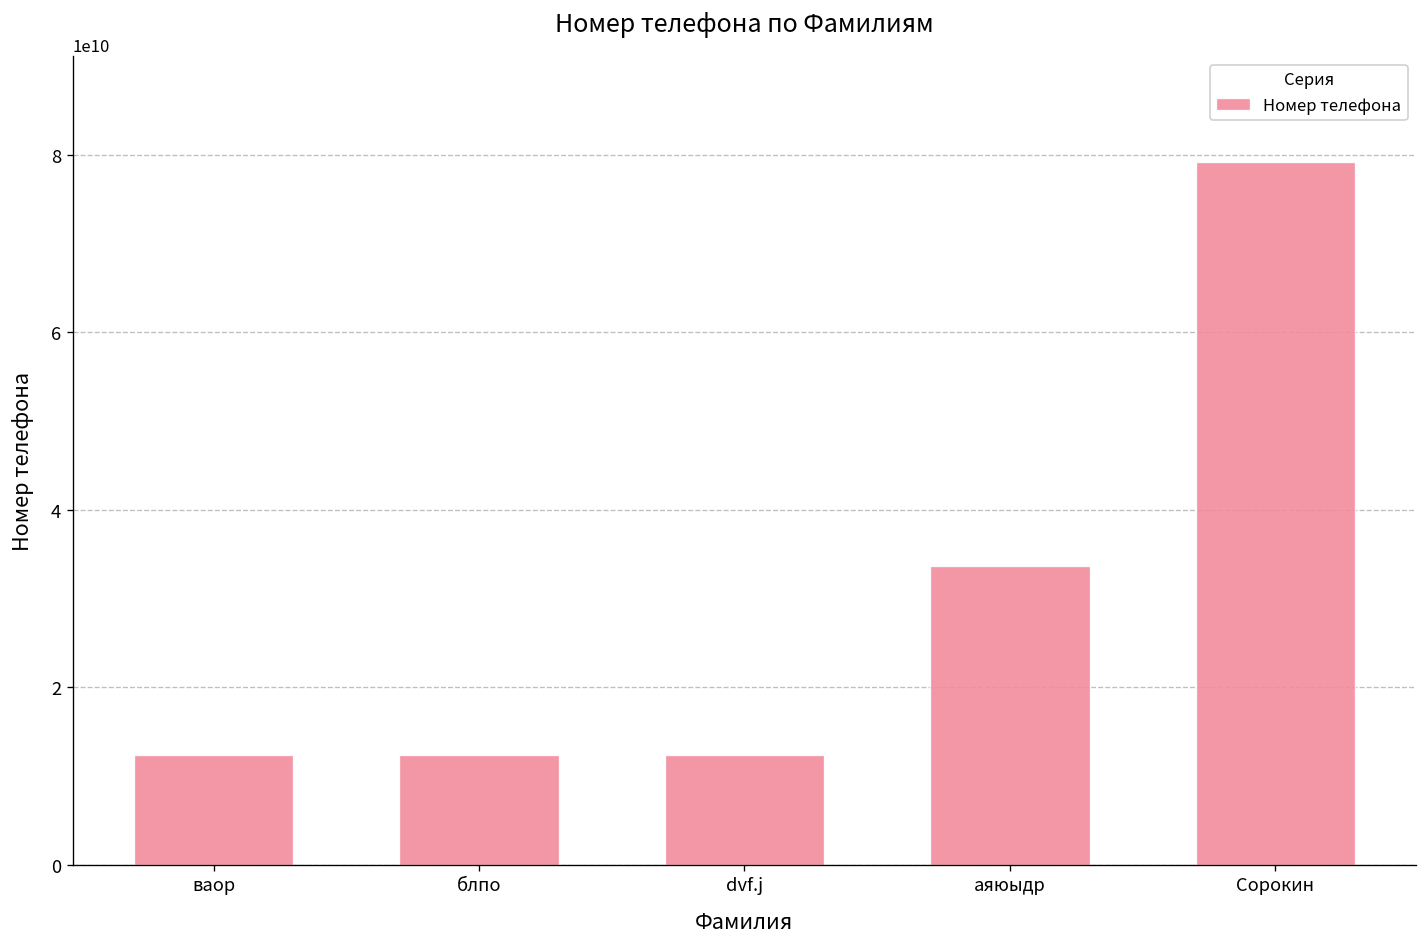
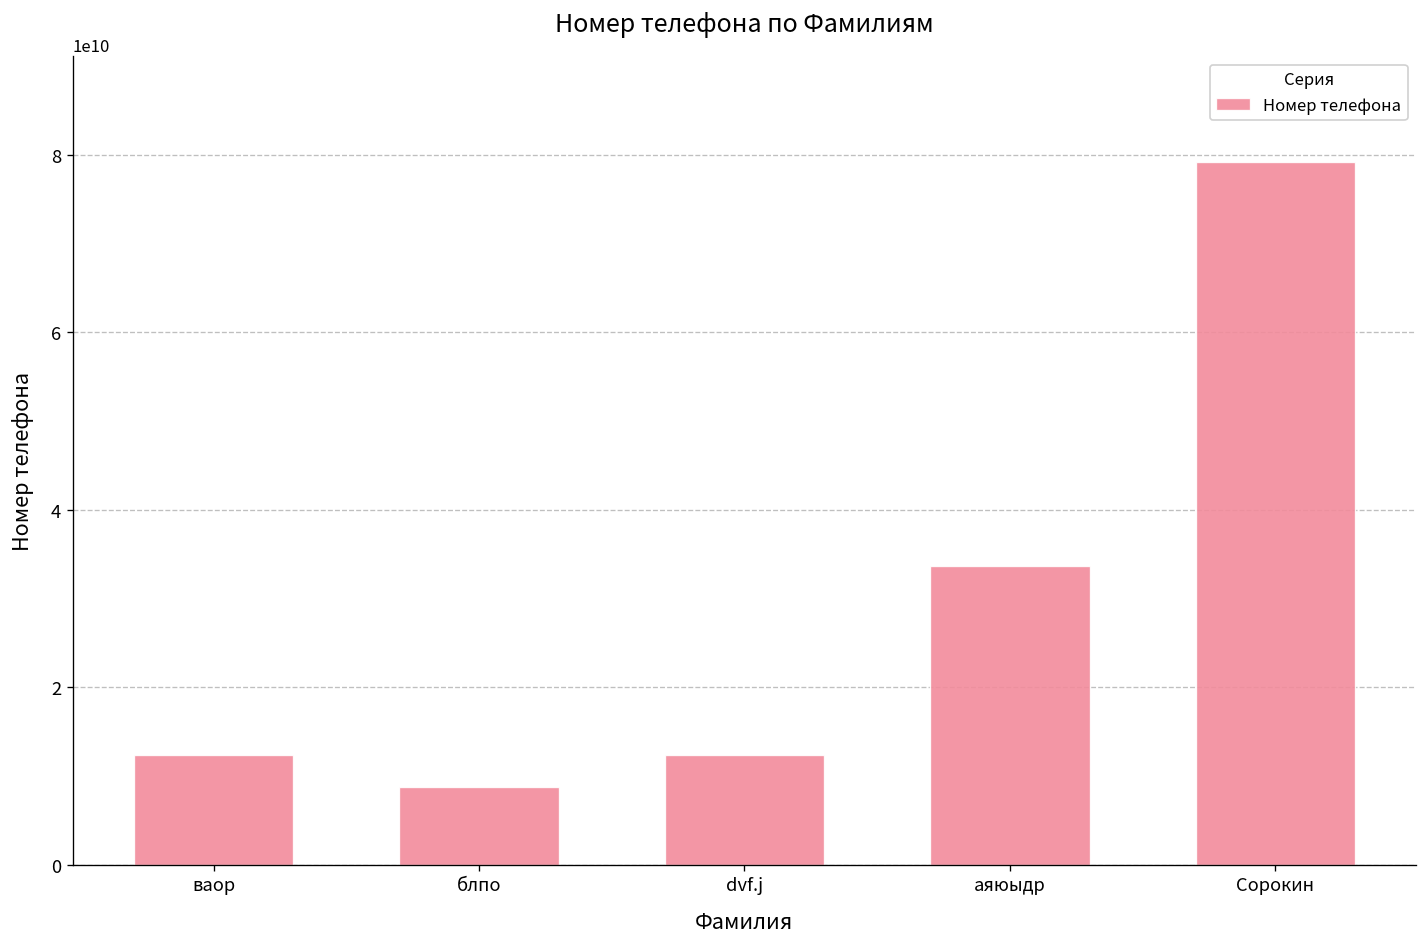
блпо: 12000000000 -> 9000000000
